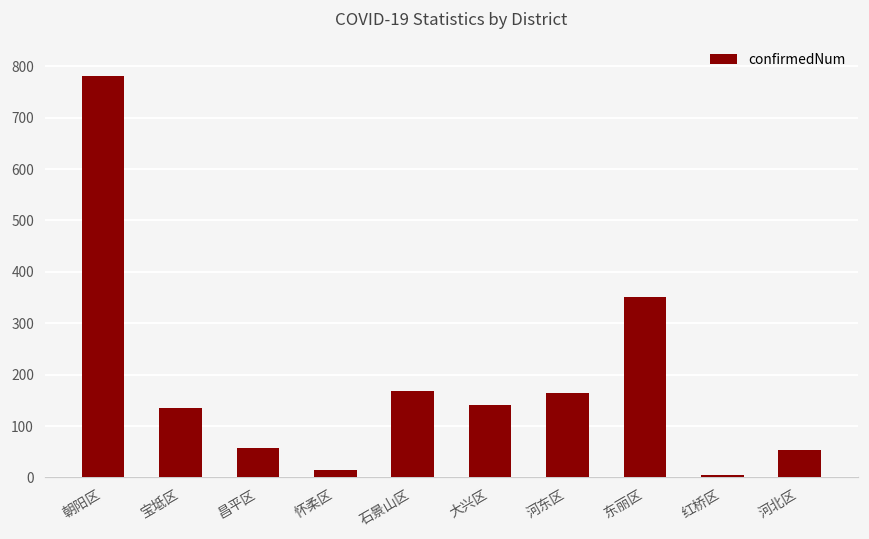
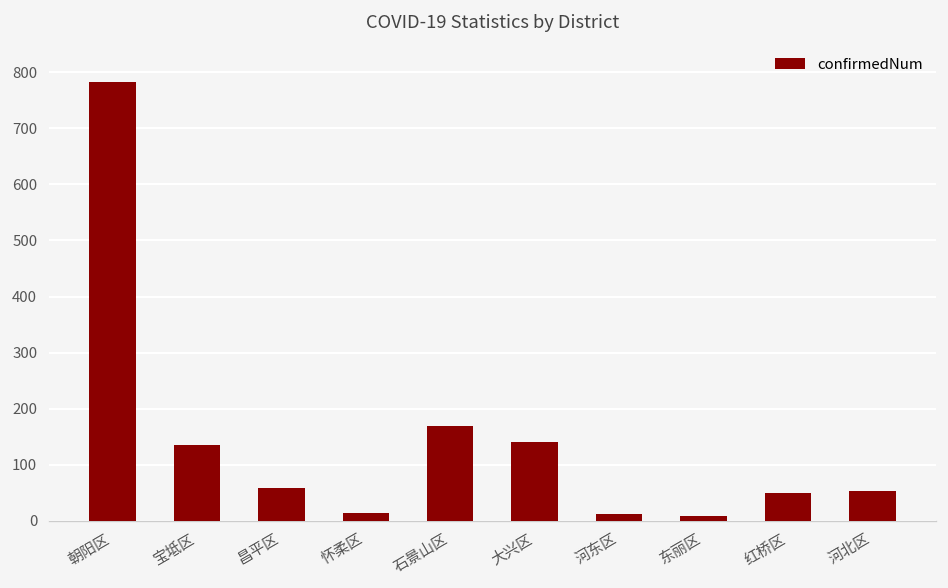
河东区: 170 -> 10
东丽区: 350 -> 10
红桥区: 0 -> 50
